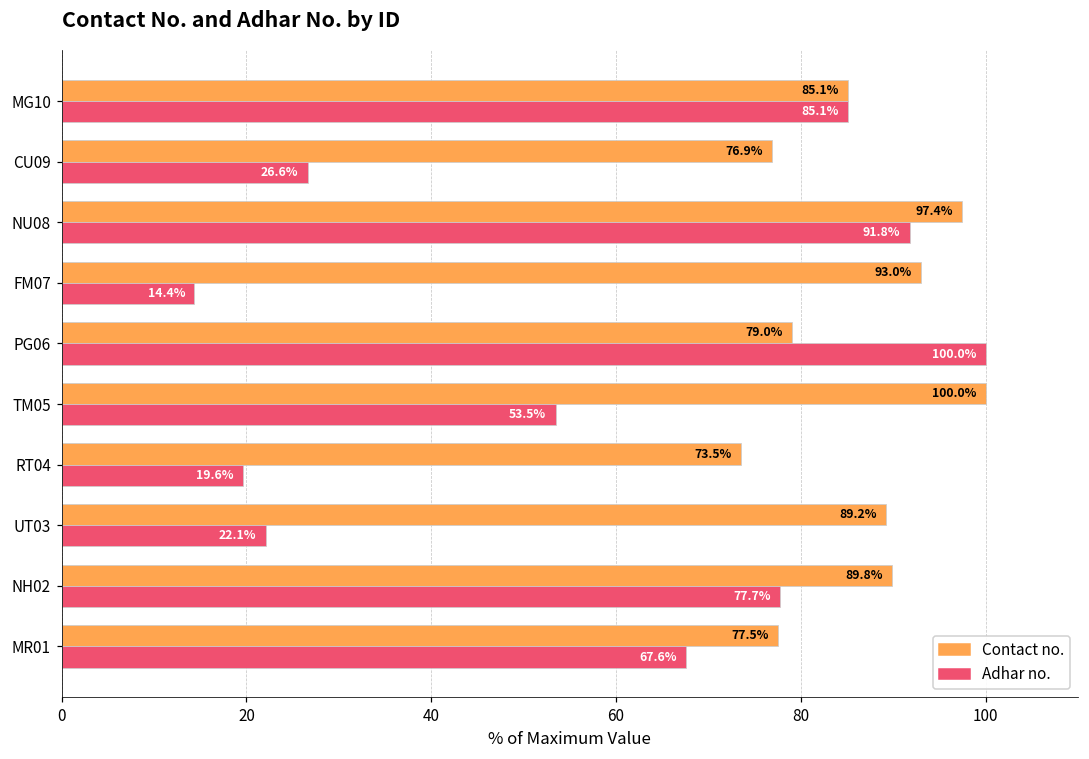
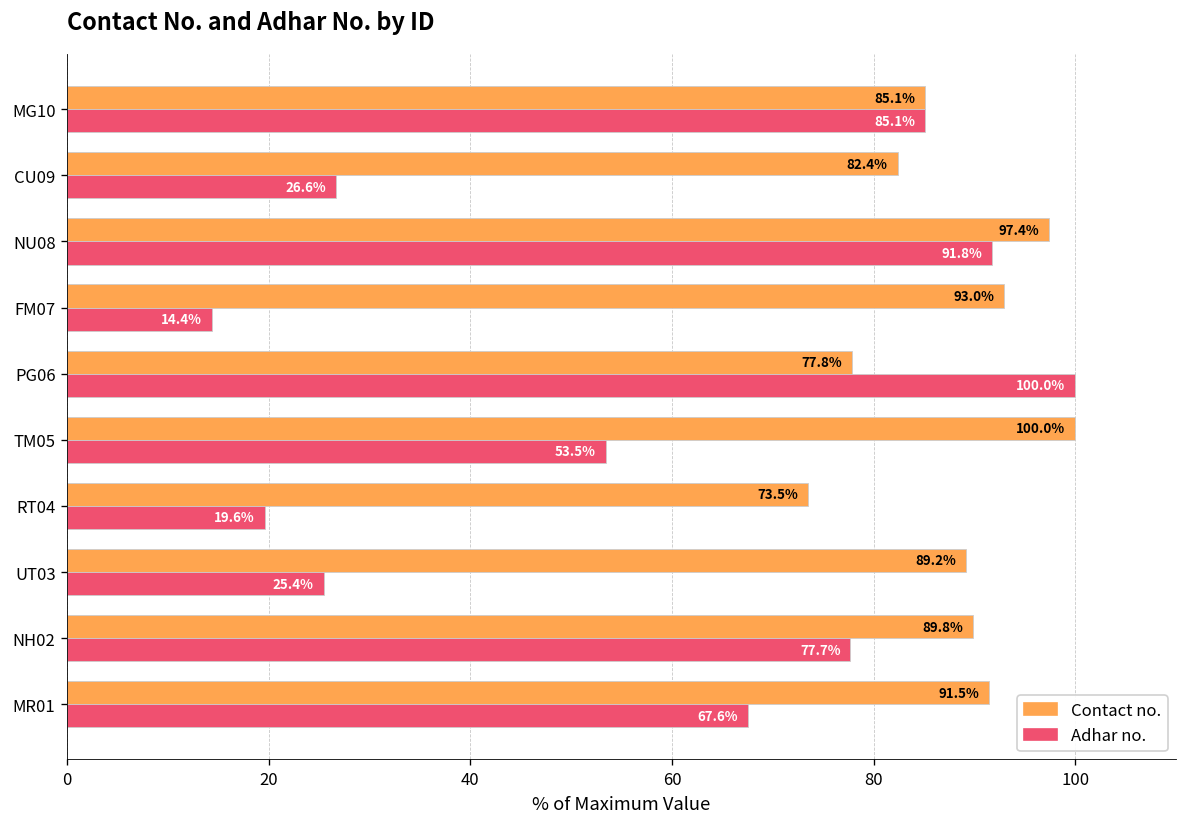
Contact no., CU09: 76.9% -> 82.4%
Contact no., PG06: 79.0% -> 77.8%
Adhar no., UT03: 22.1% -> 25.4%
Contact no., MR01: 77.5% -> 91.5%
